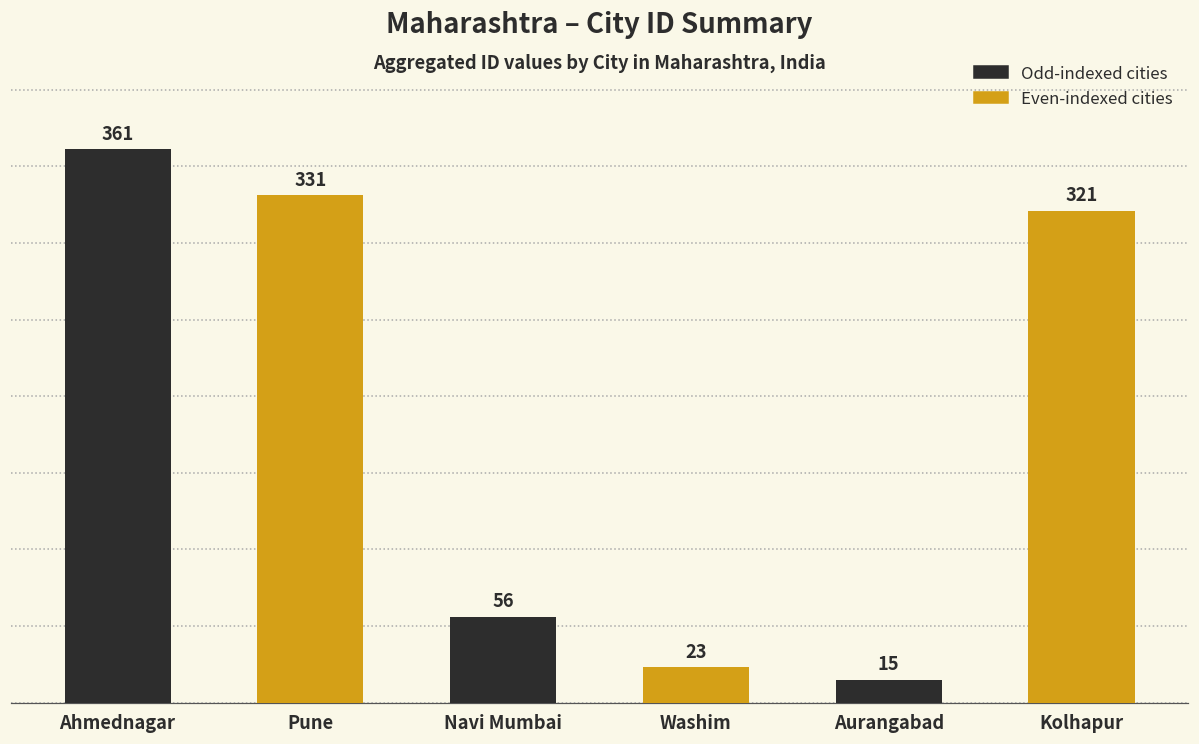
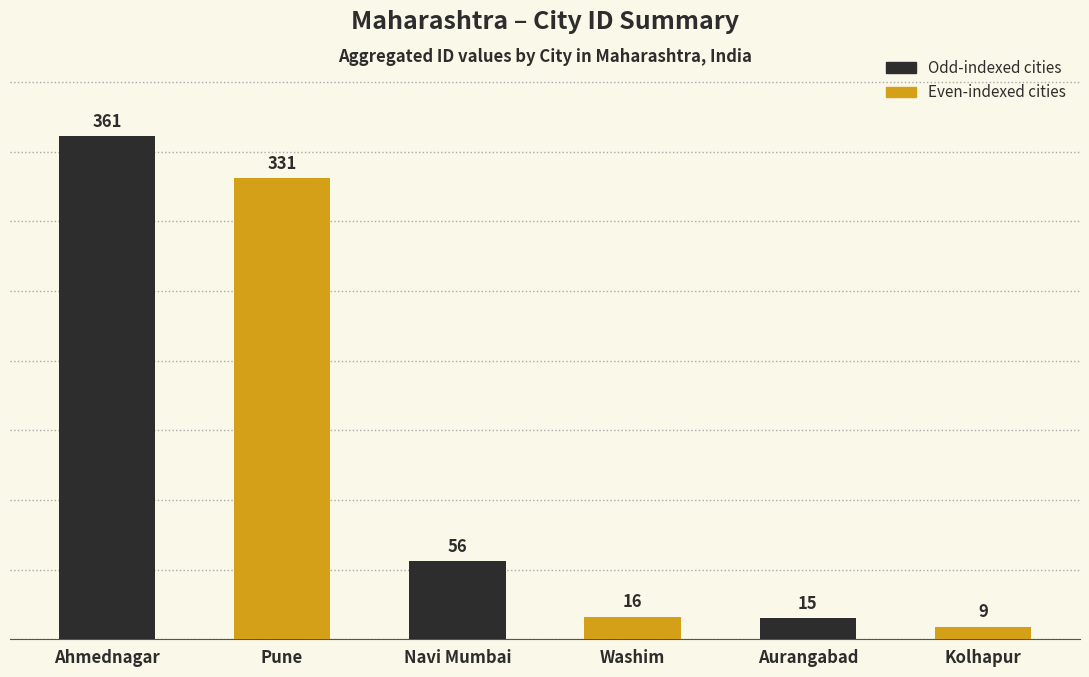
Washim: 23 -> 16
Kolhapur: 321 -> 9
